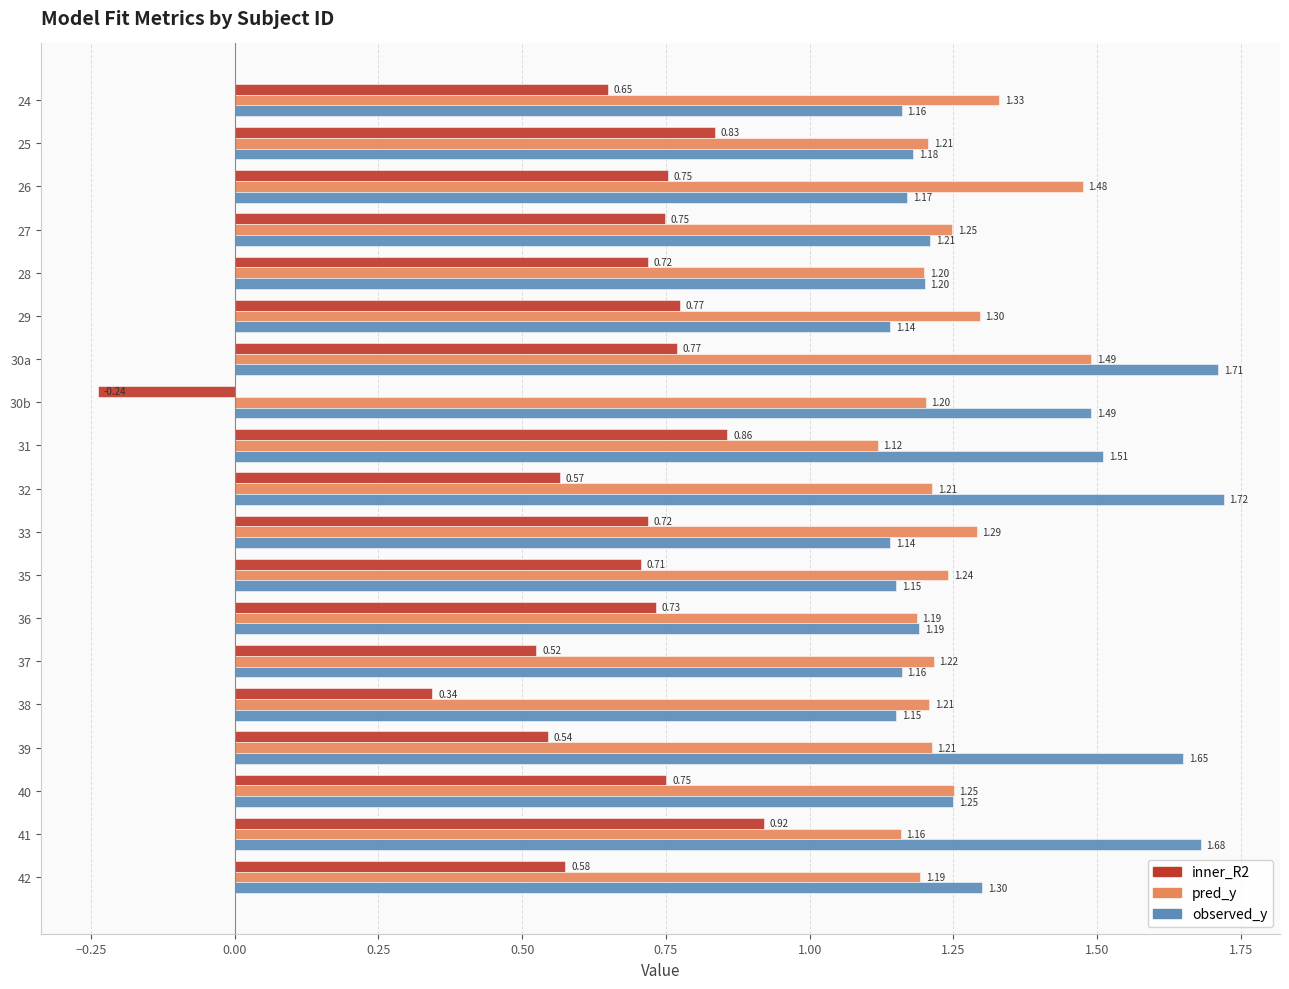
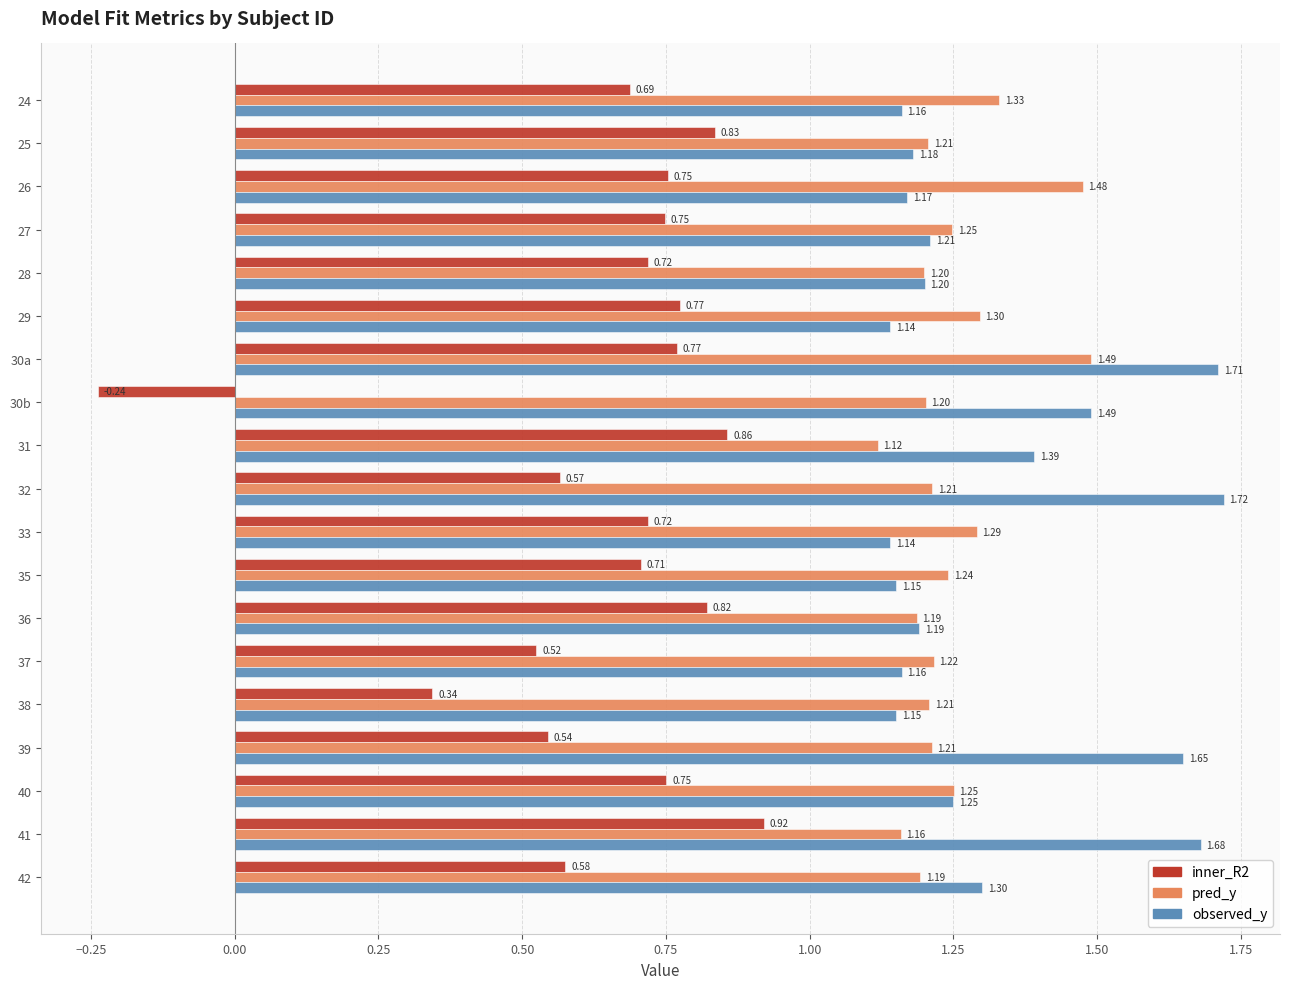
inner_R2, 24: 0.65 -> 0.69
observed_y, 31: 1.51 -> 1.39
inner_R2, 36: 0.73 -> 0.82
